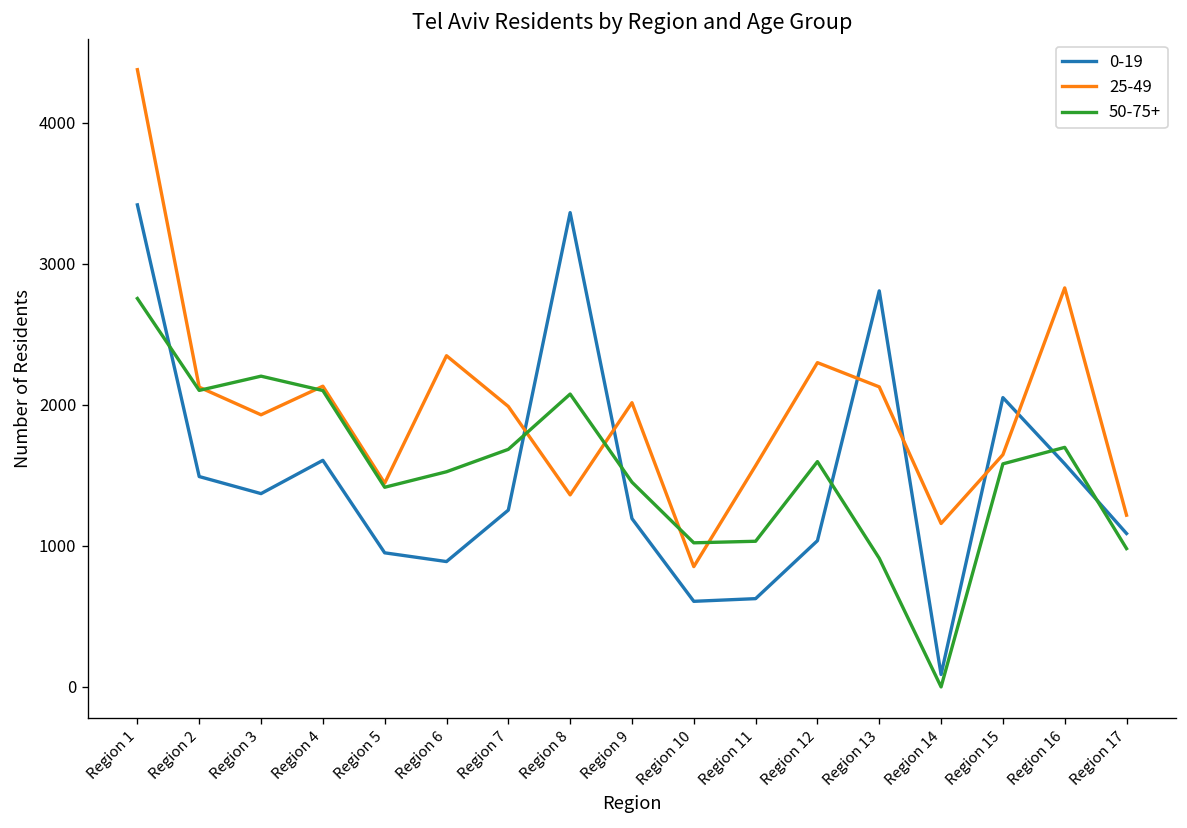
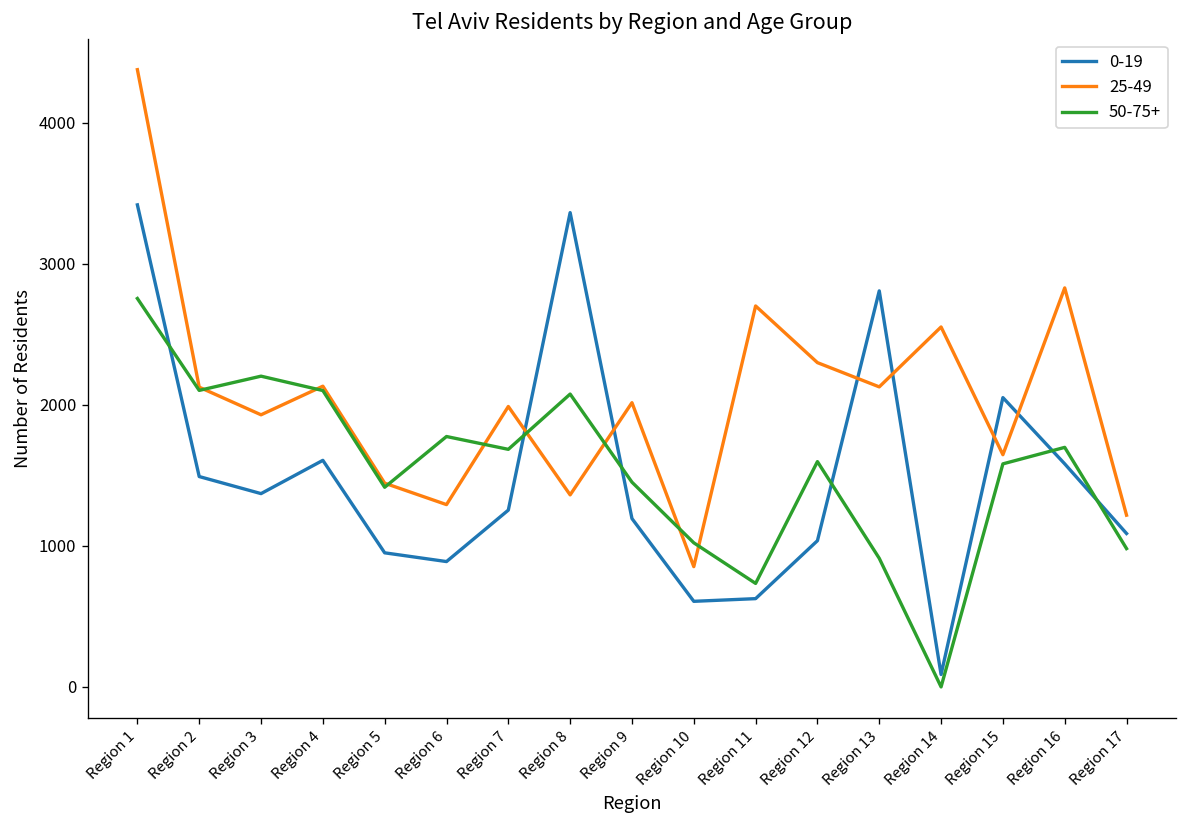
25-49, Region 6: 2350 -> 1290
50-75+, Region 6: 1530 -> 1780
25-49, Region 11: 1570 -> 2700
50-75+, Region 11: 1030 -> 730
25-49, Region 14: 1160 -> 2550
